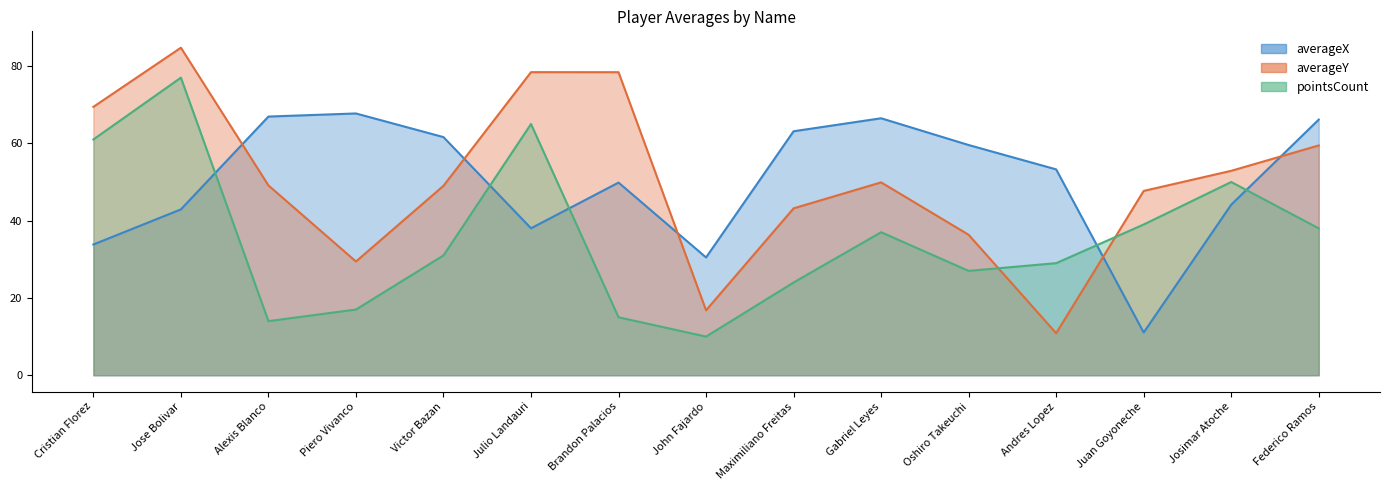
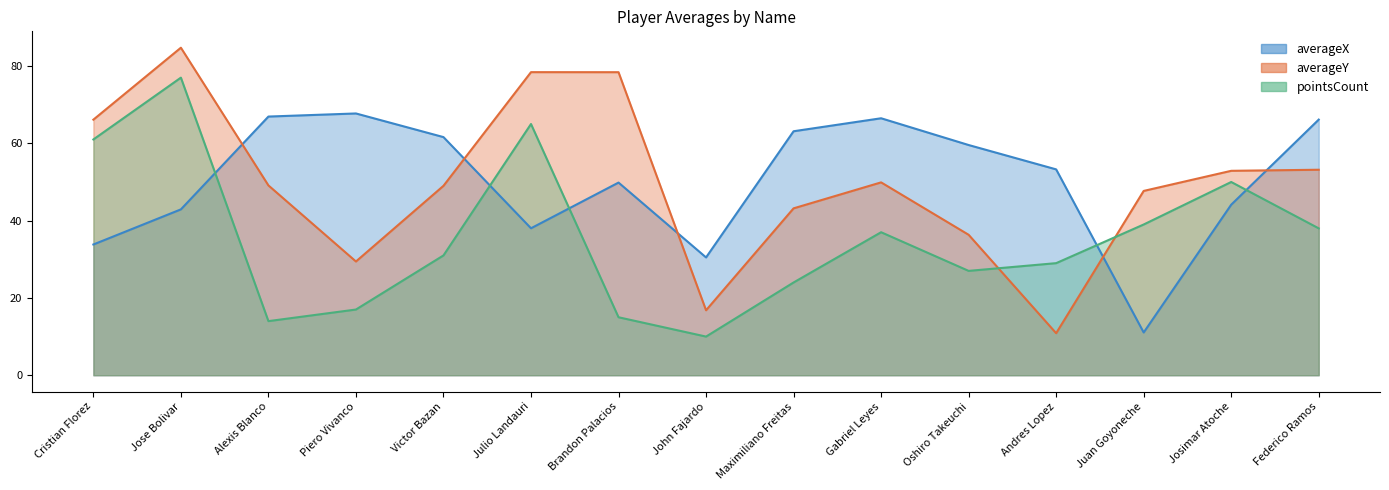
averageY, Cristian Florez: 69 -> 66
averageY, Federico Ramos: 59 -> 53
